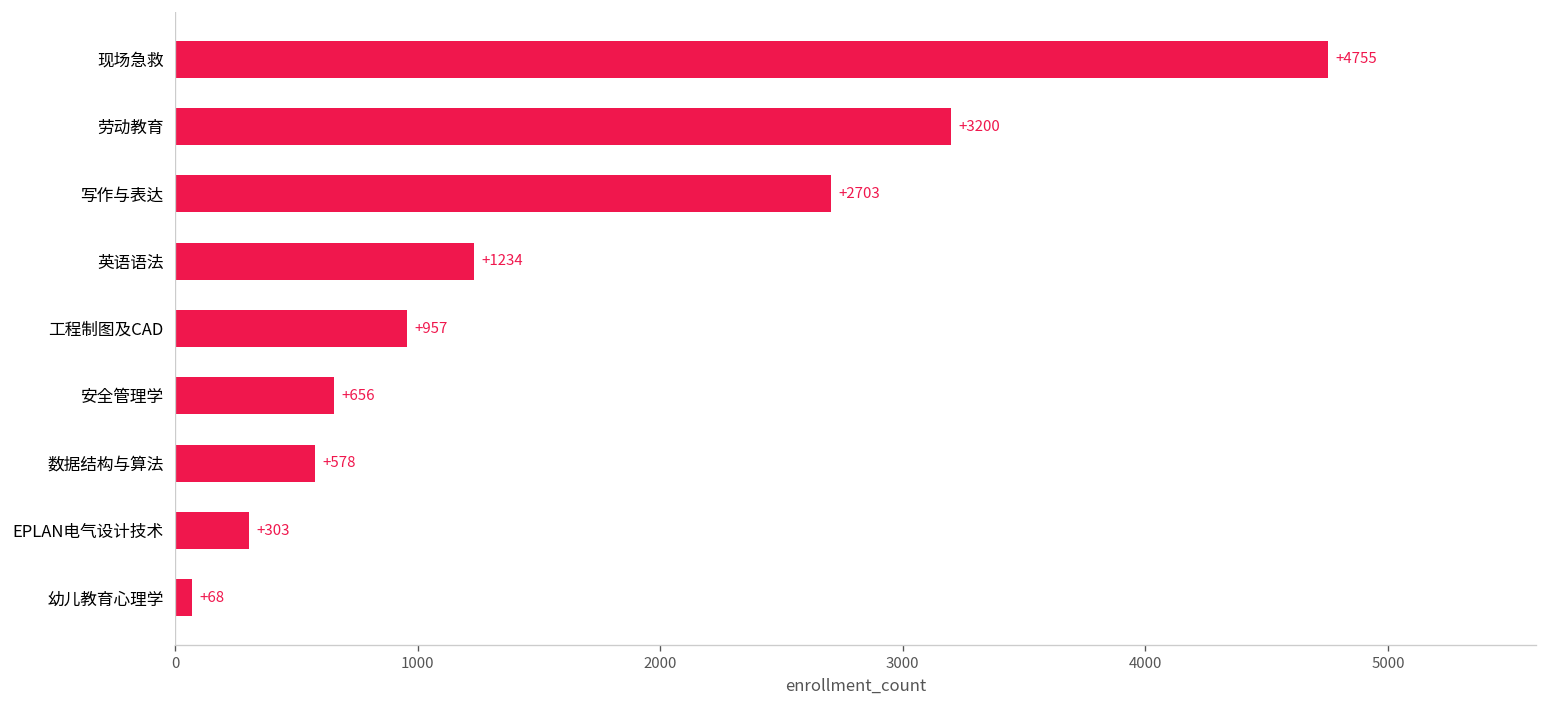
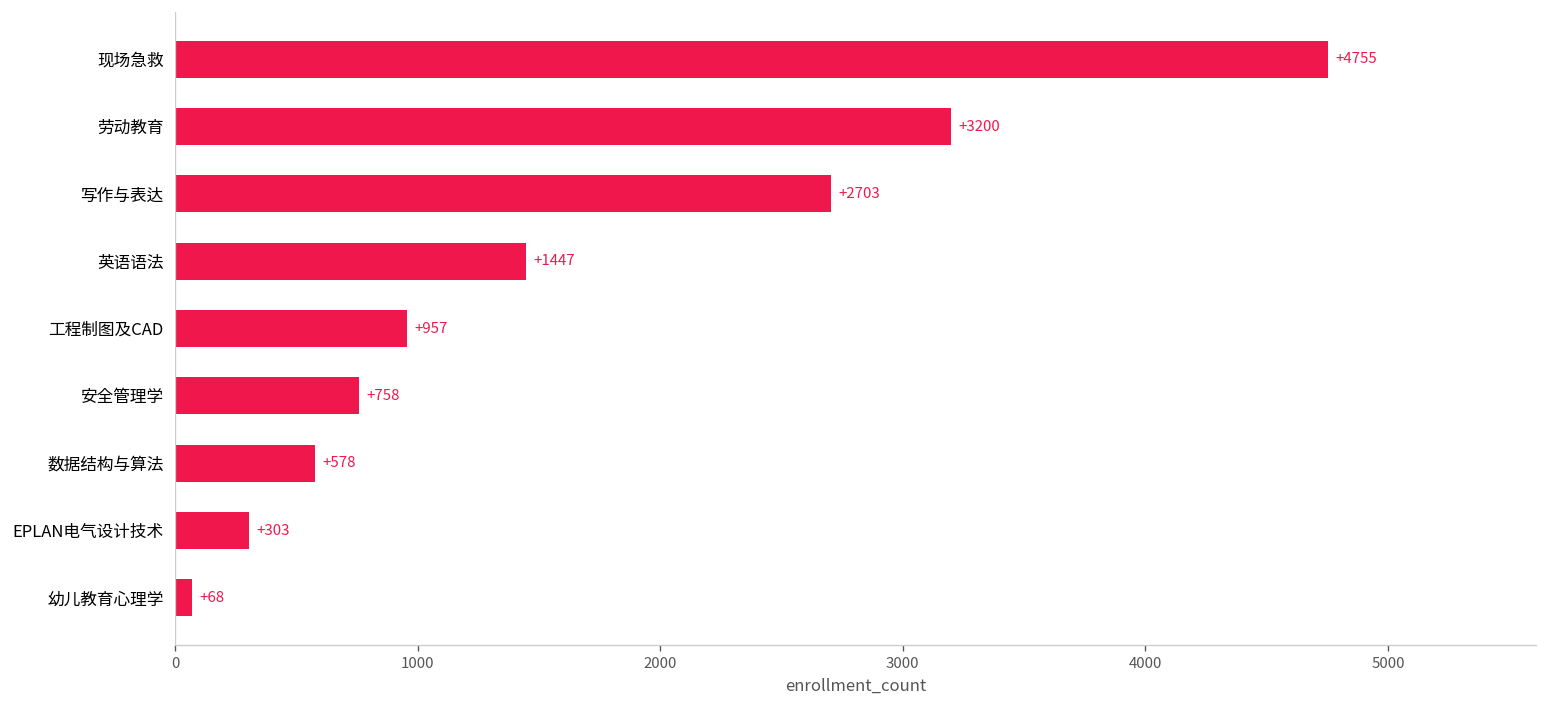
英语语法: +1234 -> +1447
安全管理学: +656 -> +758
